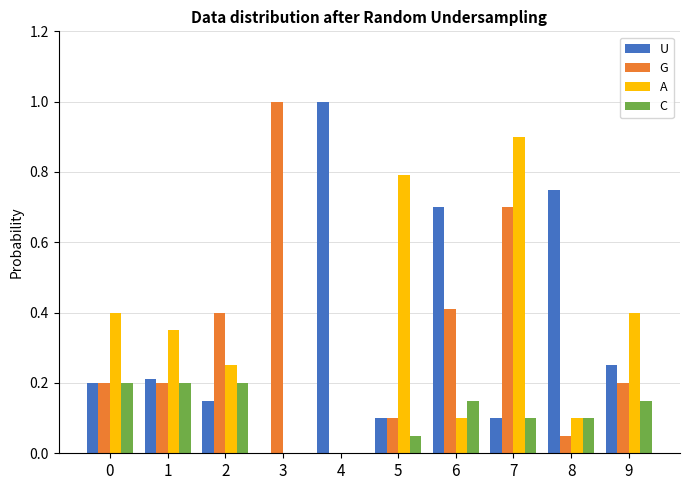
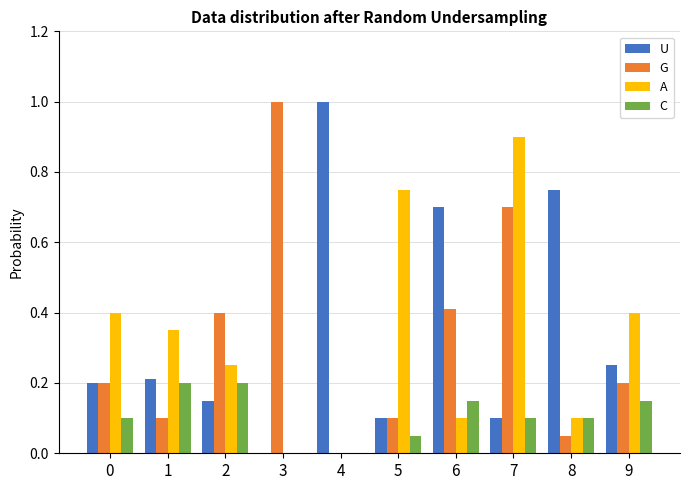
C, 0: 0.2 -> 0.1
G, 1: 0.2 -> 0.1
A, 5: 0.79 -> 0.75
